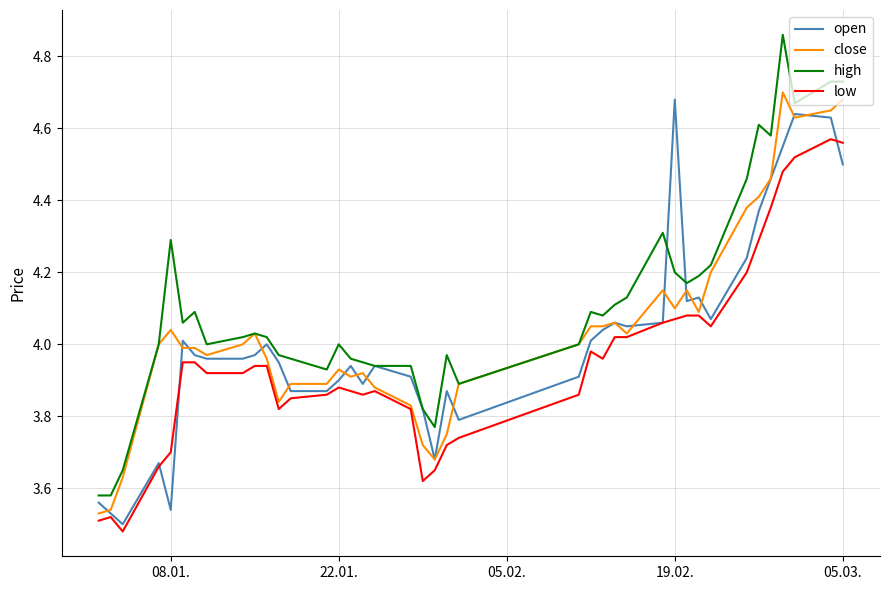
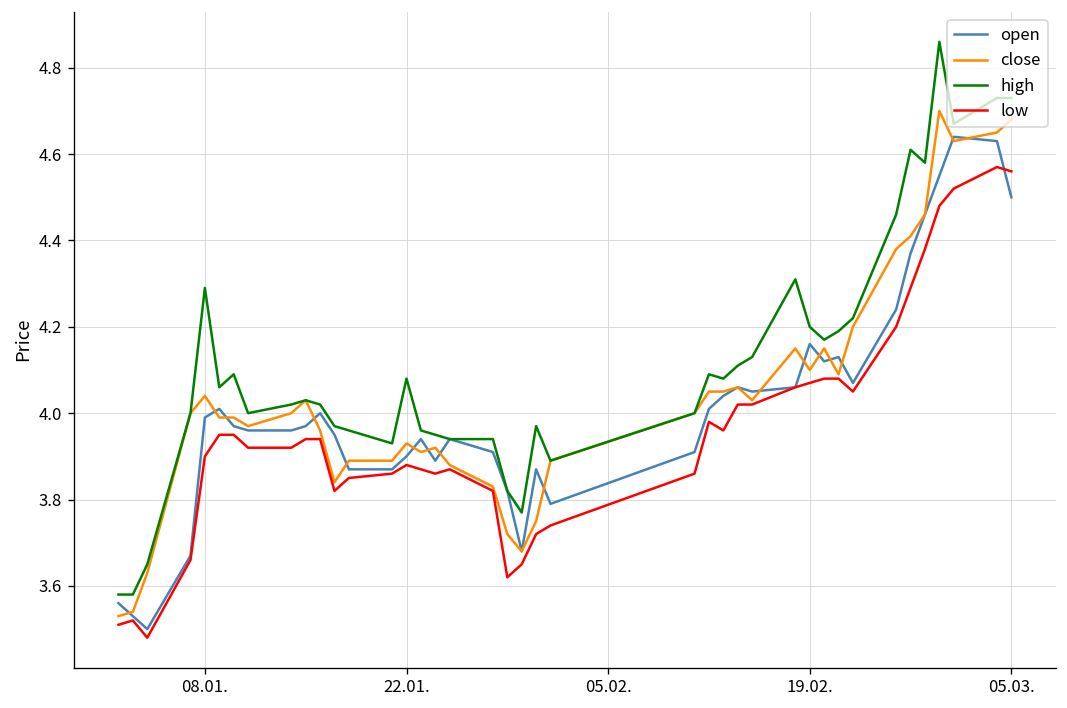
open, 08.01.: 3.54 -> 3.99
low, 08.01.: 3.7 -> 3.9
high, 22.01.: 4.00 -> 4.08
open, 19.02.: 4.68 -> 4.16
